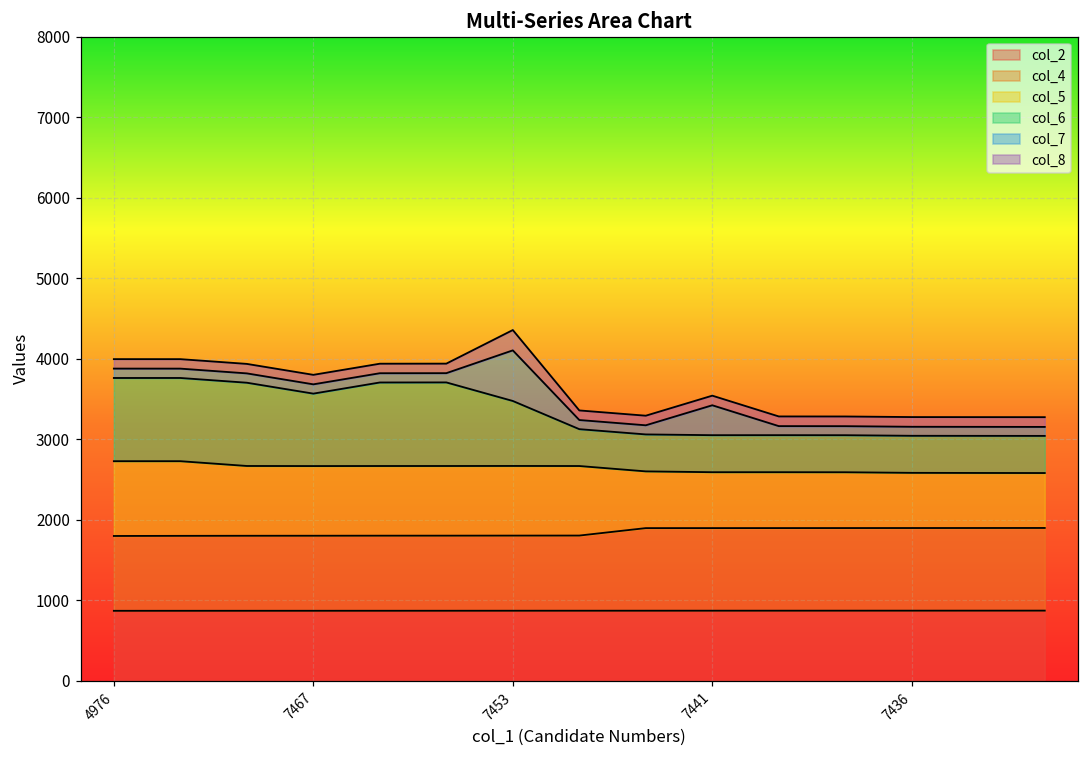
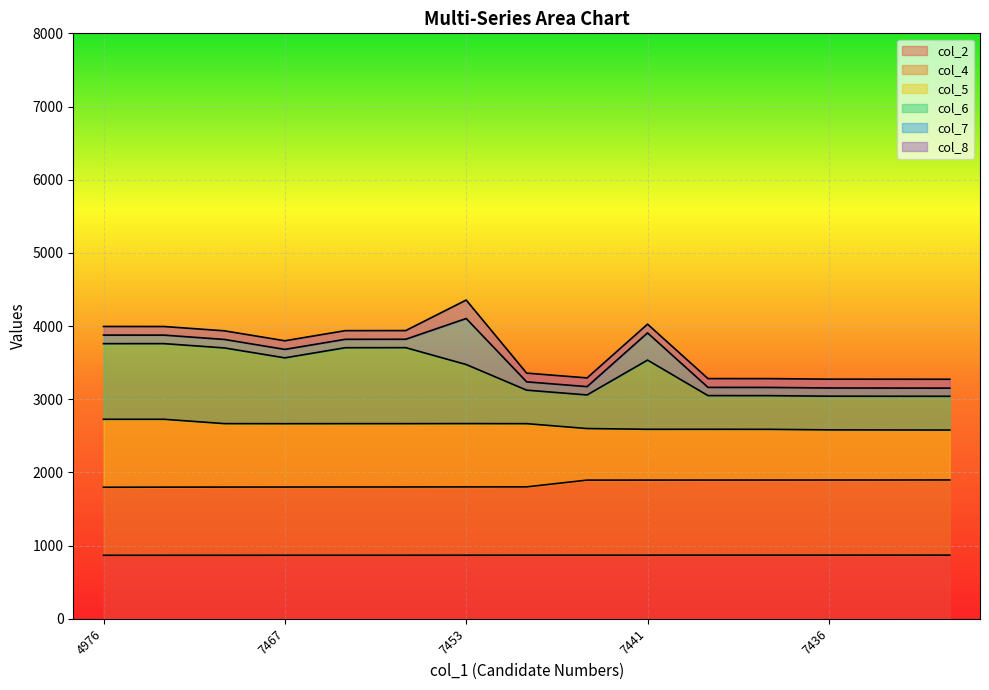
col_6, 7441: 500 -> 900
